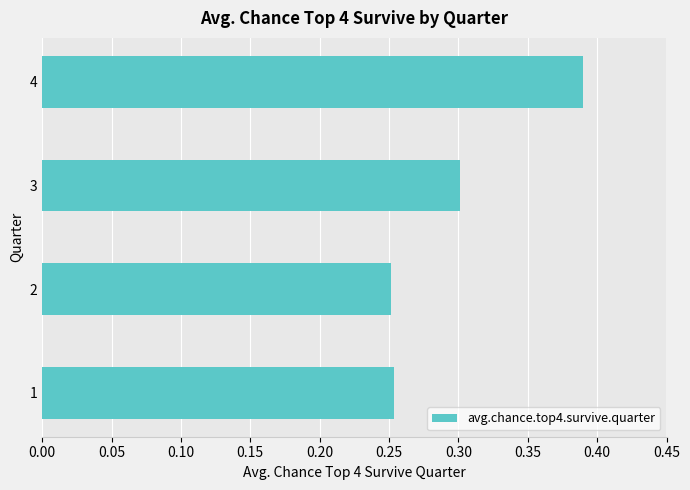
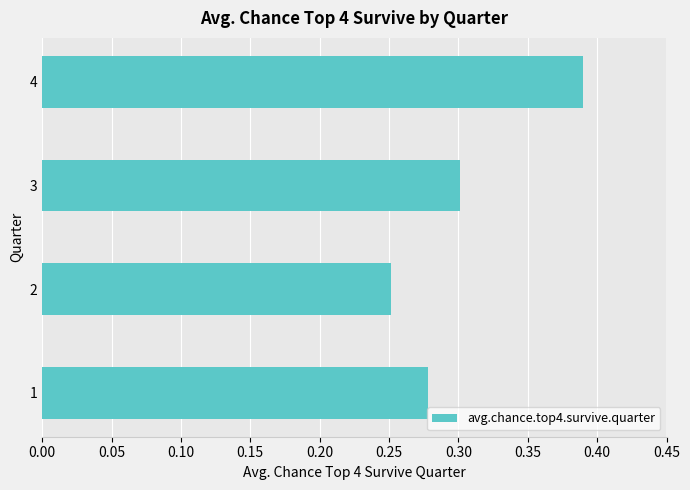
1: 0.254 -> 0.278
